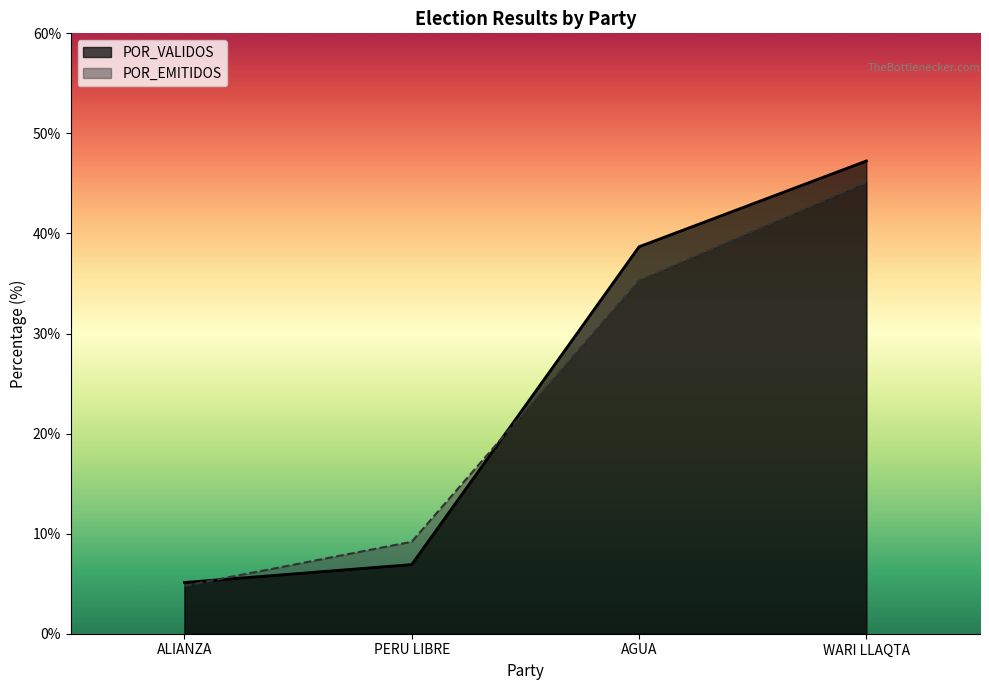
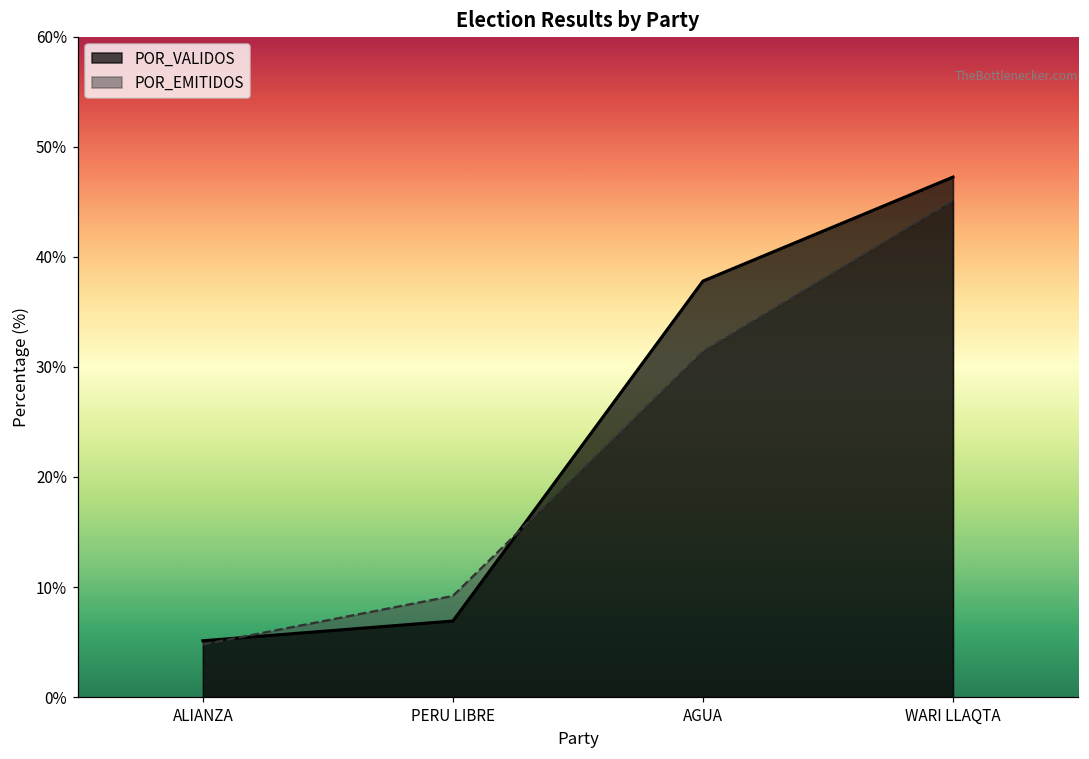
POR_VALIDOS, AGUA: 38.7% -> 37.8%
POR_EMITIDOS, AGUA: 35.3% -> 31.4%
